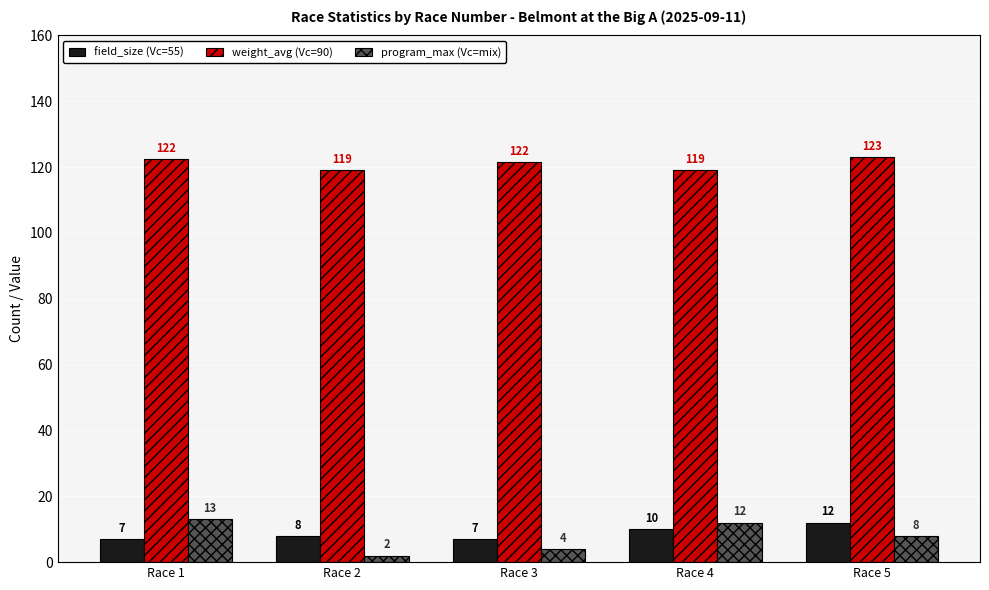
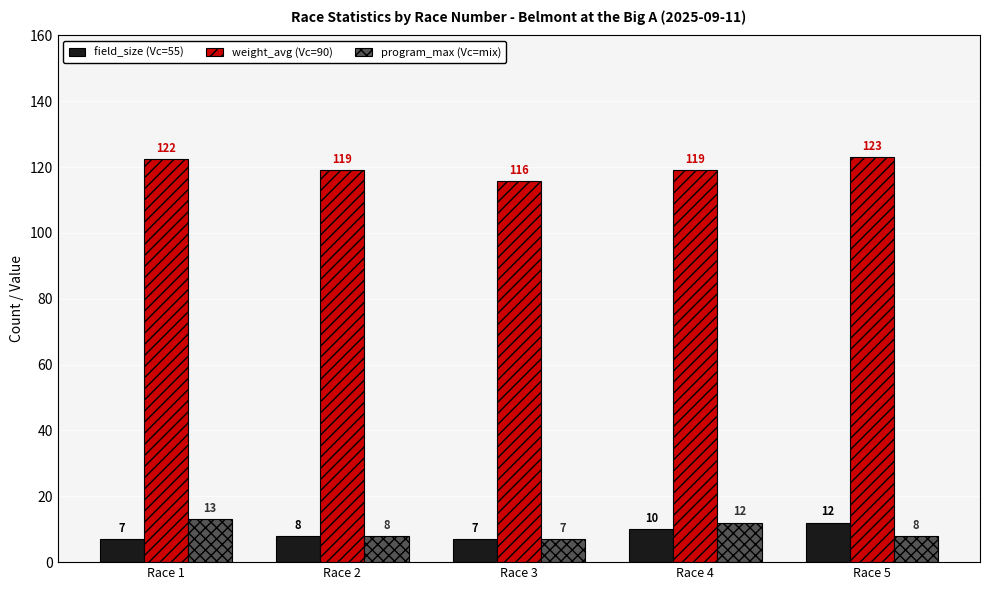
program_max (Vc=mix), Race 2: 2 -> 8
weight_avg (Vc=90), Race 3: 122 -> 116
program_max (Vc=mix), Race 3: 4 -> 7
